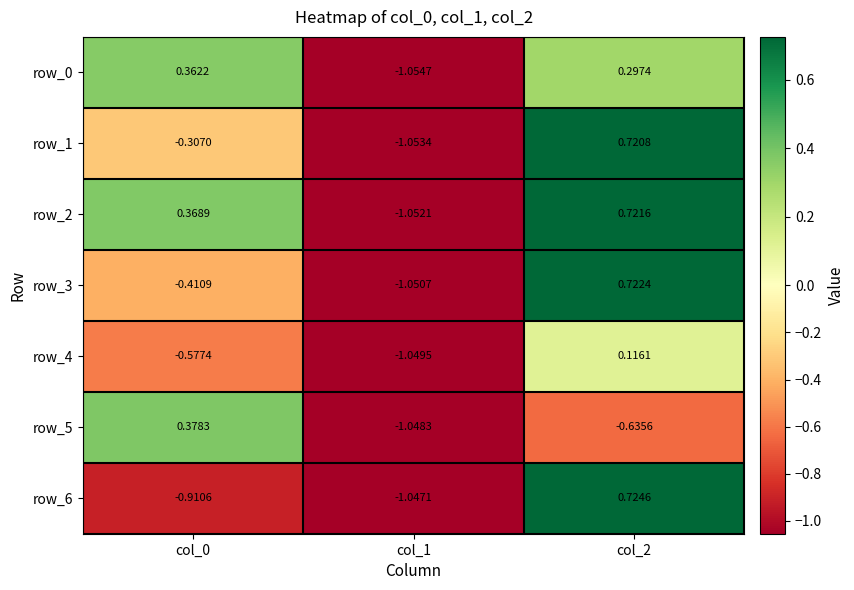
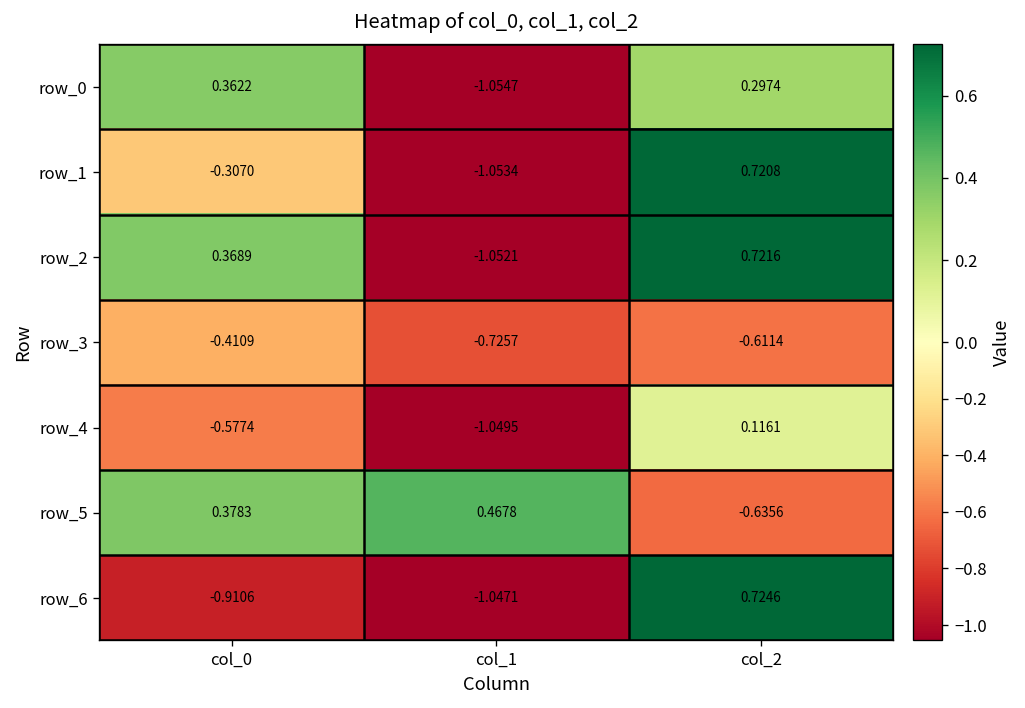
row_3, col_1: -1.0507 -> -0.7257
row_3, col_2: 0.7224 -> -0.6114
row_5, col_1: -1.0483 -> 0.4678
